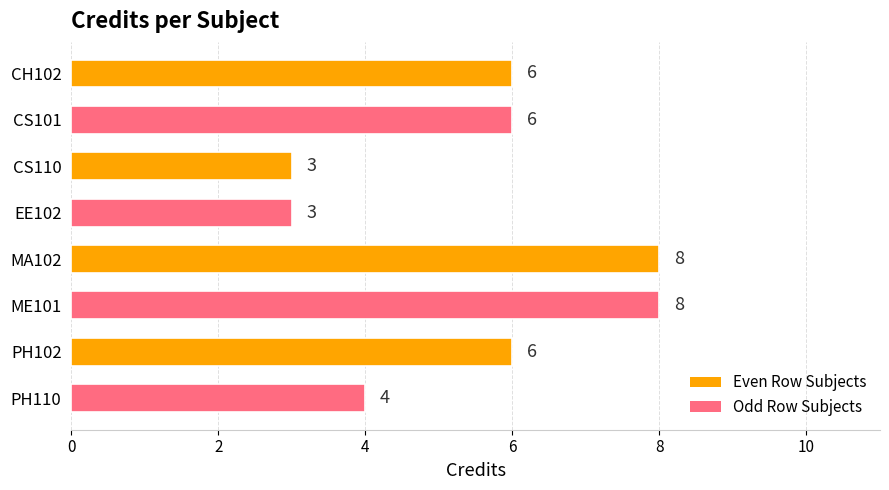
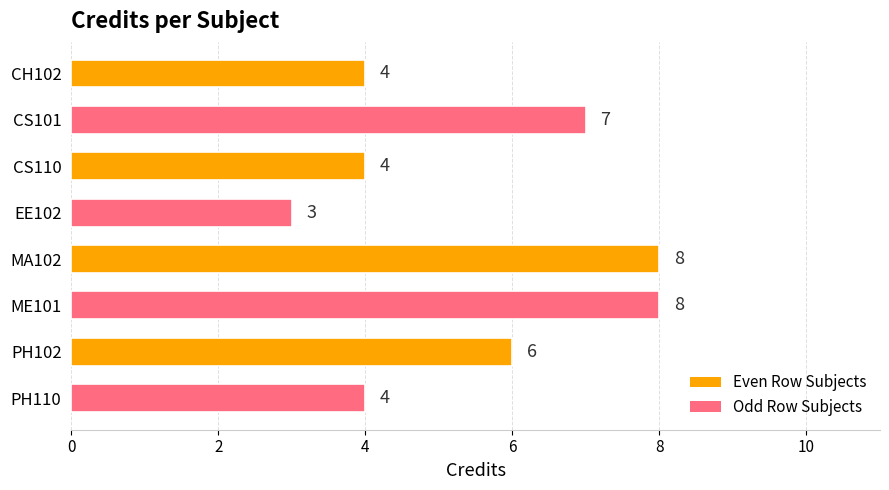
CH102: 6 -> 4
CS101: 6 -> 7
CS110: 3 -> 4
